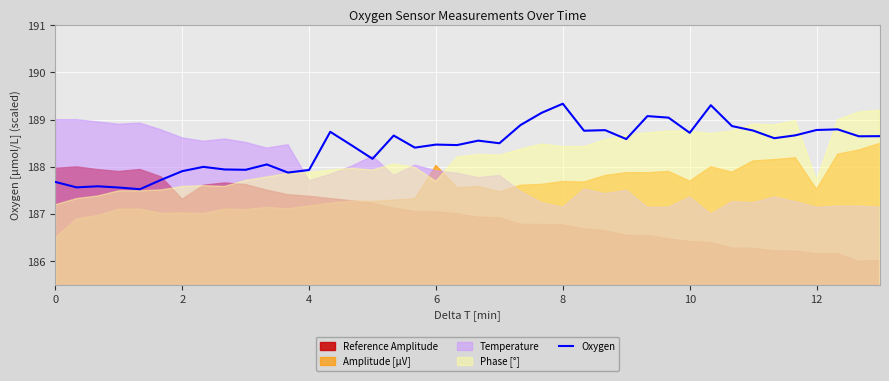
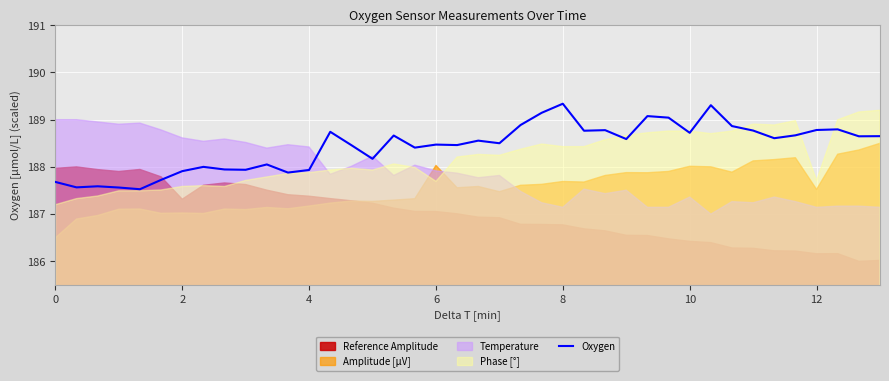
Temperature, 4: 187.7 -> 188.4
Amplitude [µV], 10: 187.7 -> 188.0
